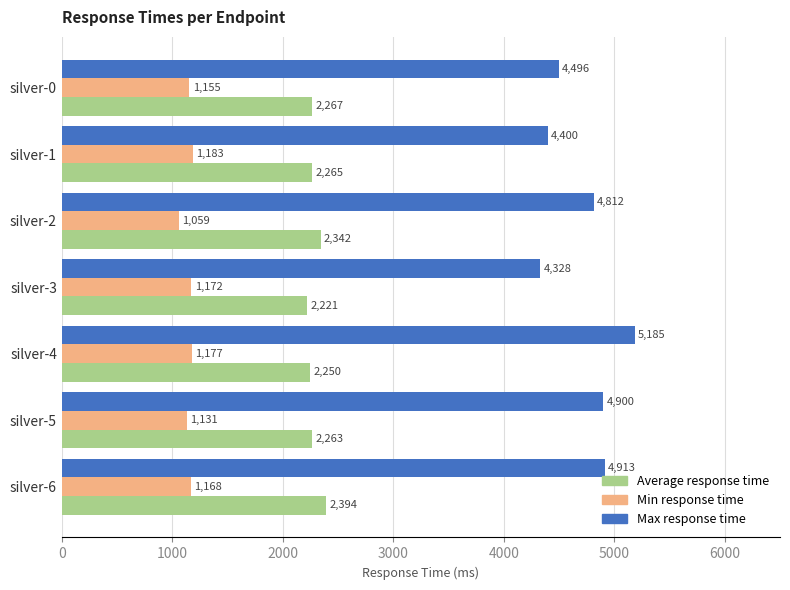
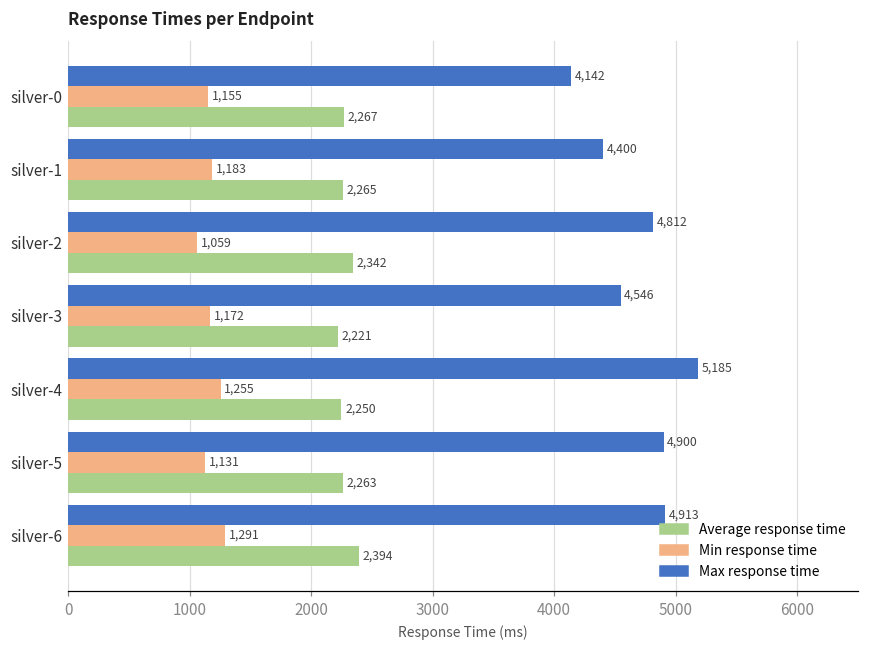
Max response time, silver-0: 4,496 -> 4,142
Max response time, silver-3: 4,328 -> 4,546
Min response time, silver-4: 1,177 -> 1,255
Min response time, silver-6: 1,168 -> 1,291
